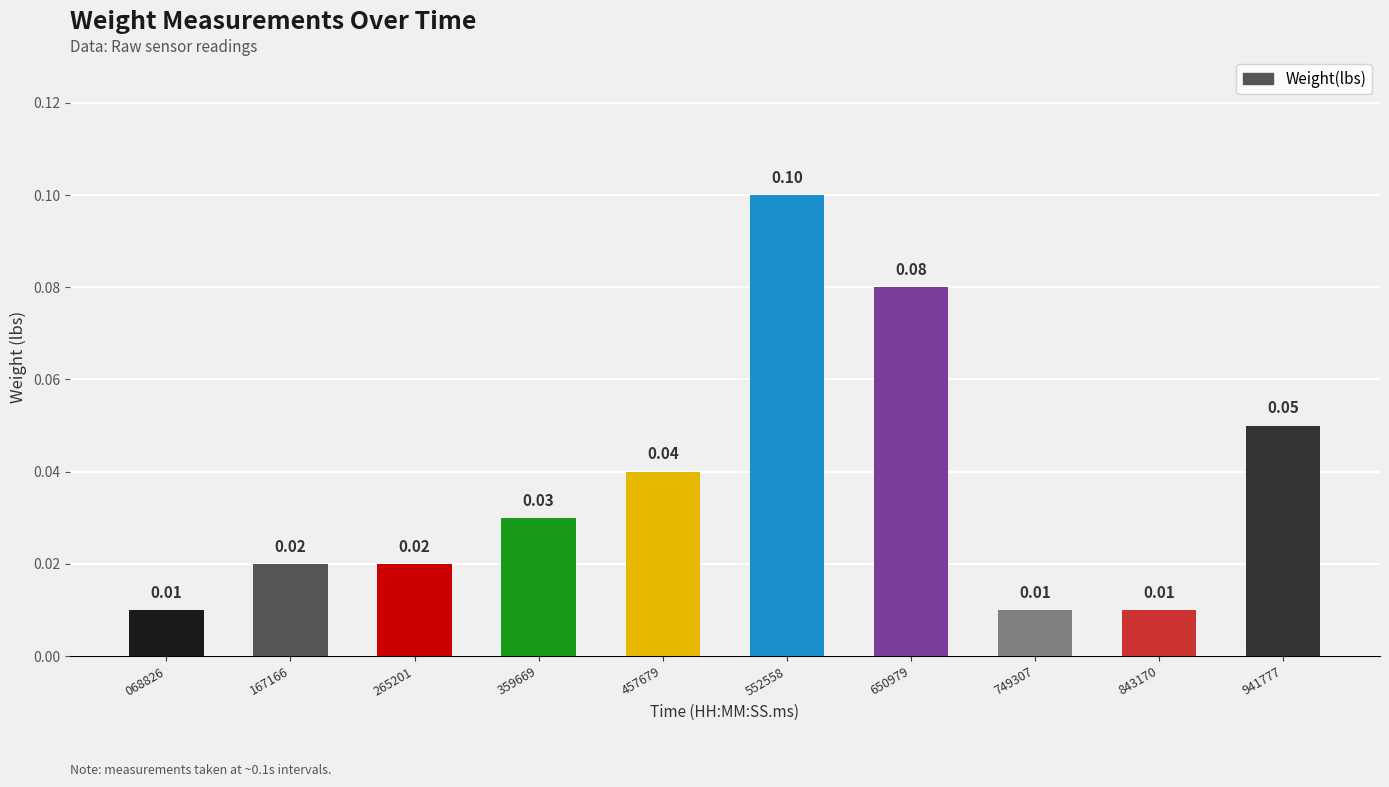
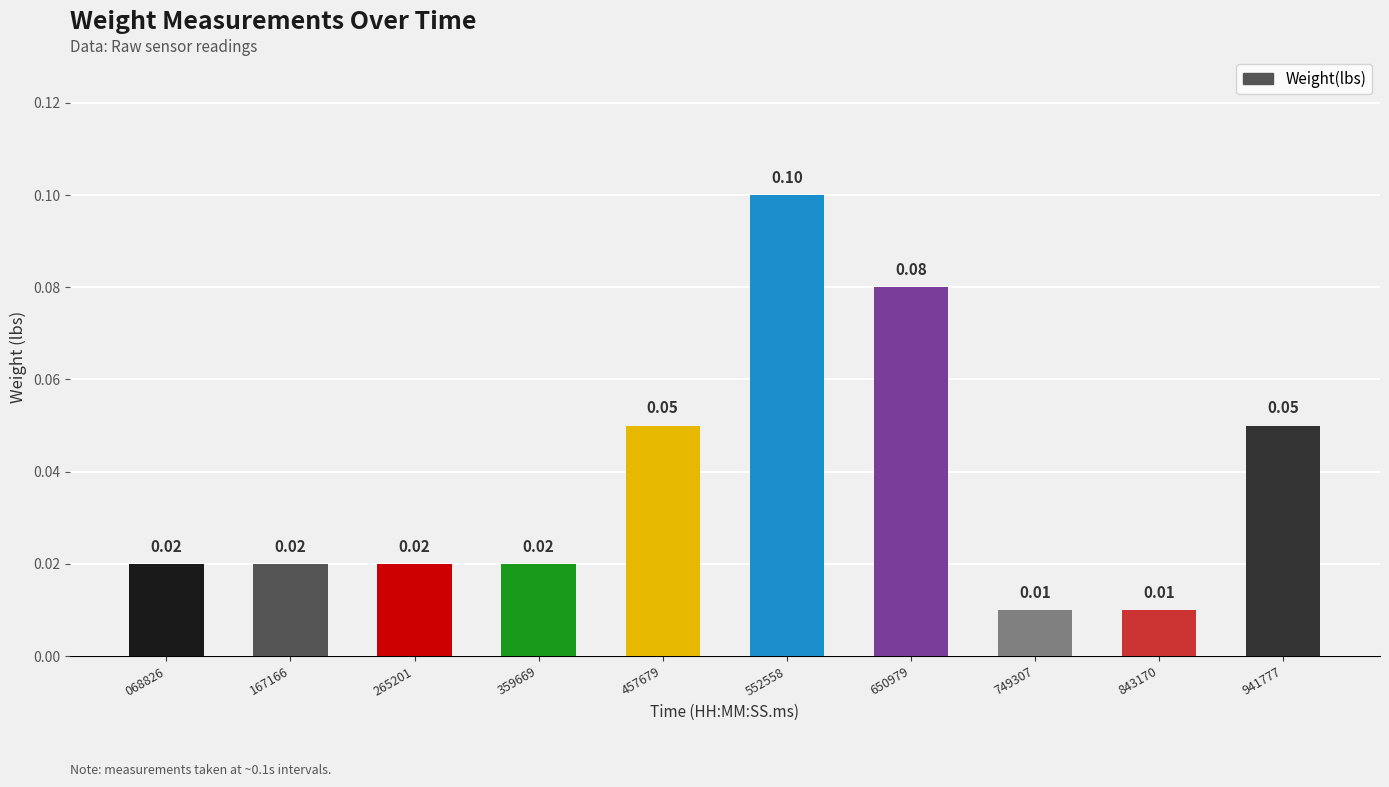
068826: 0.01 -> 0.02
359669: 0.03 -> 0.02
457679: 0.04 -> 0.05
